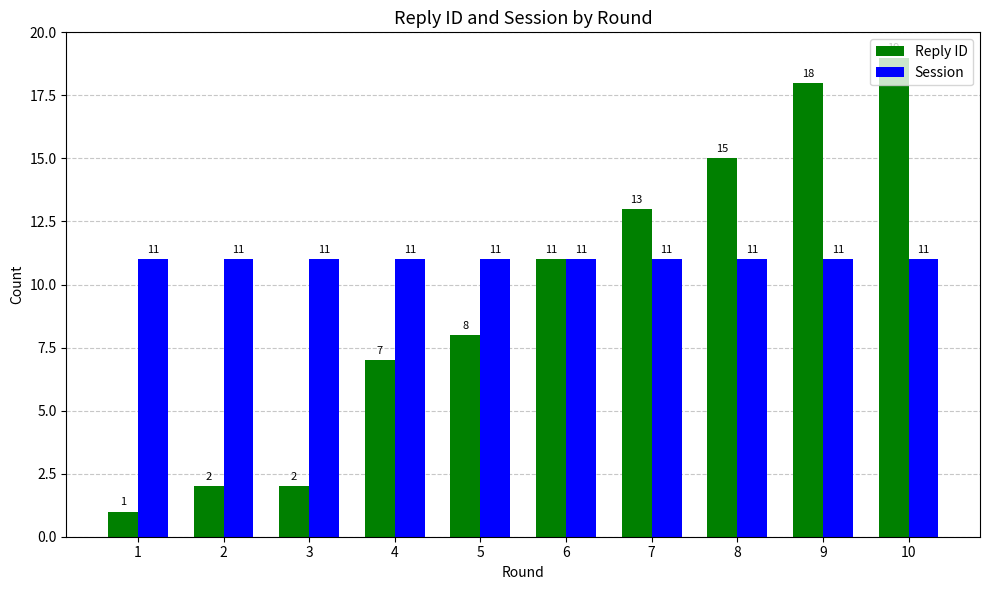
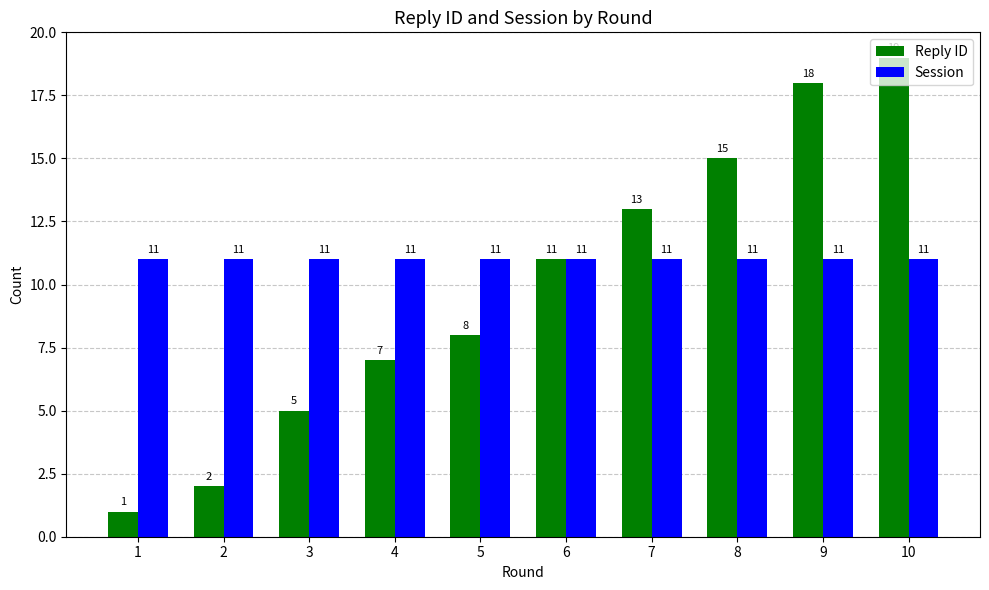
Reply ID, 3: 2 -> 5
